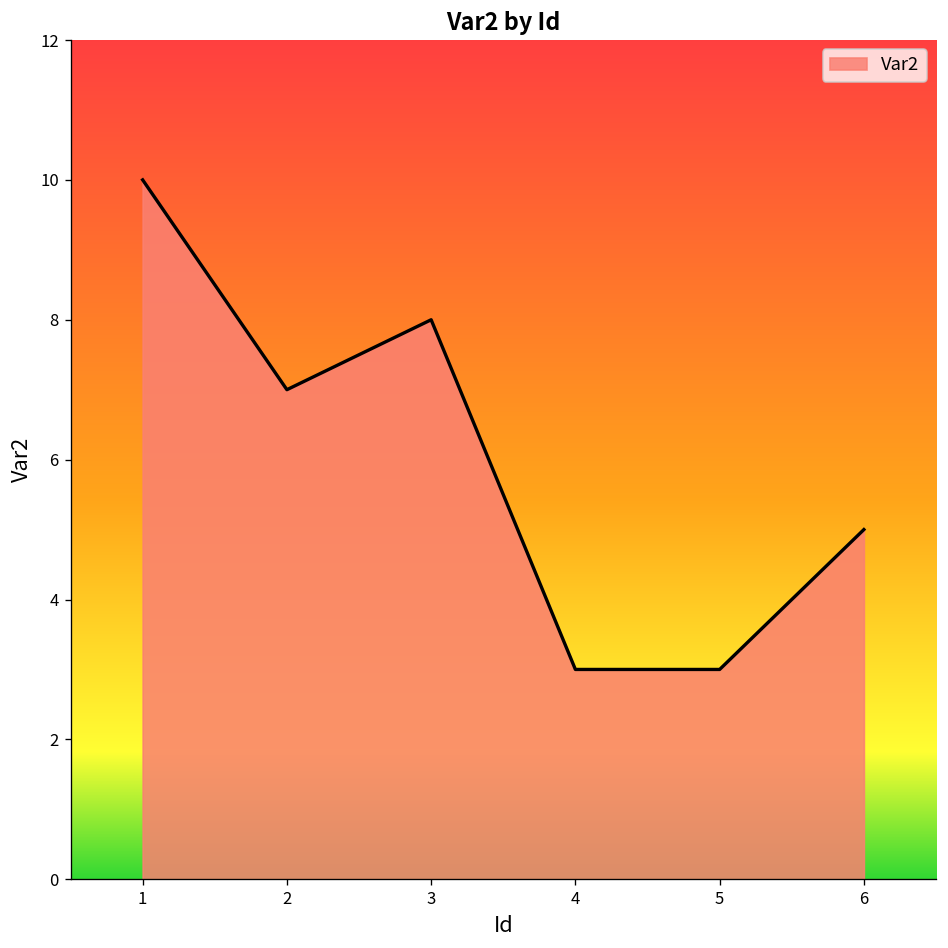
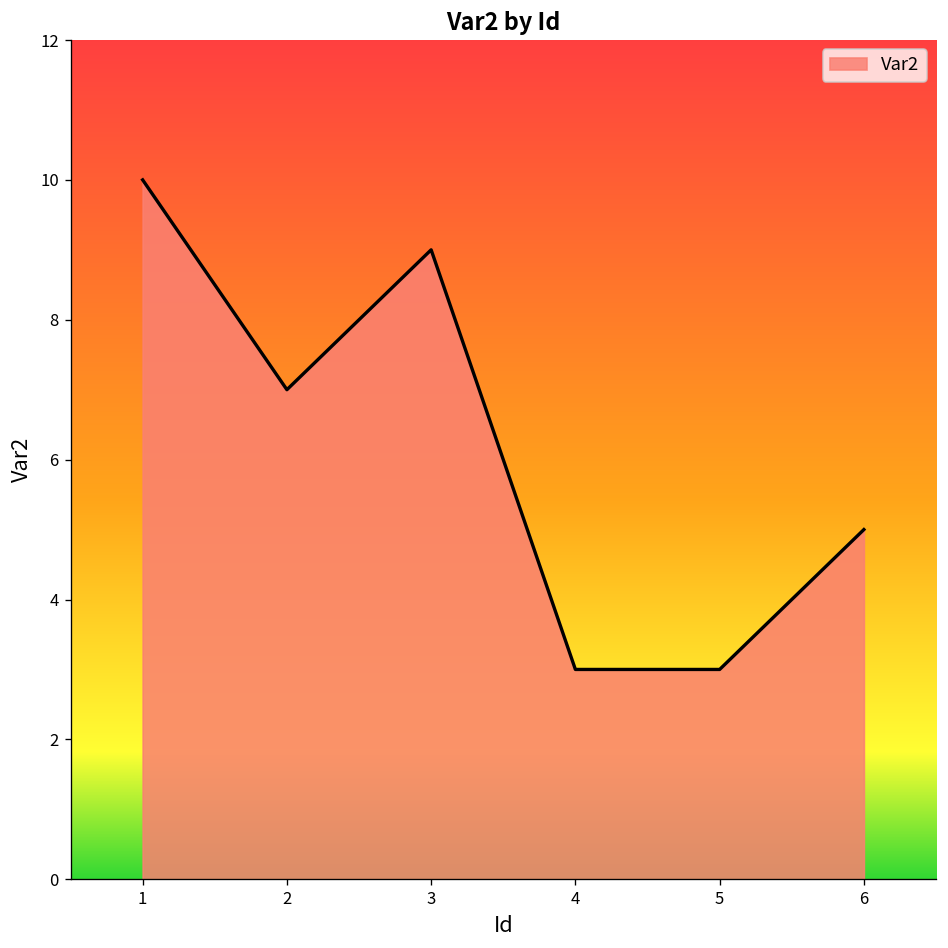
3: 8 -> 9
